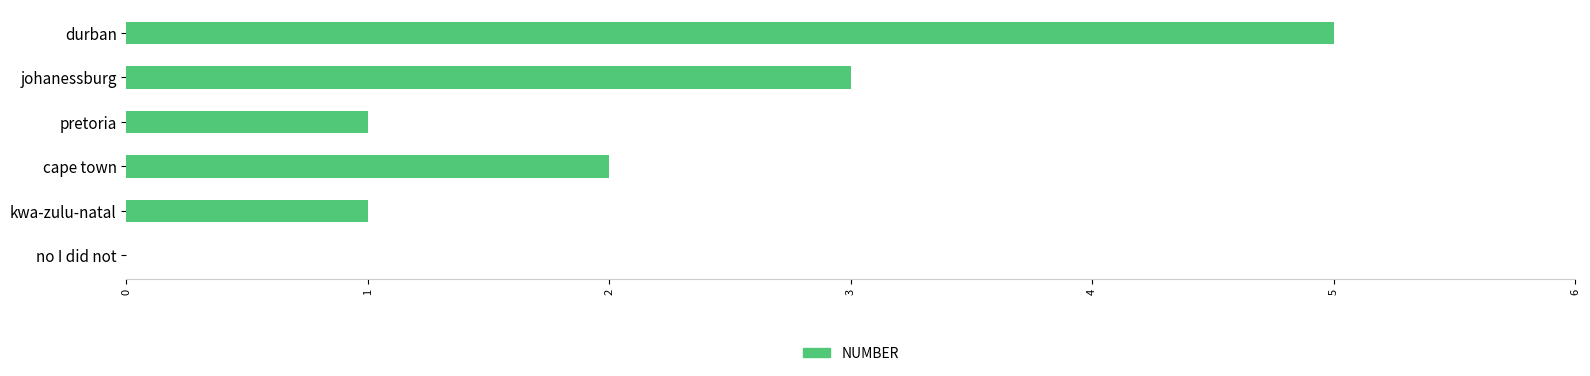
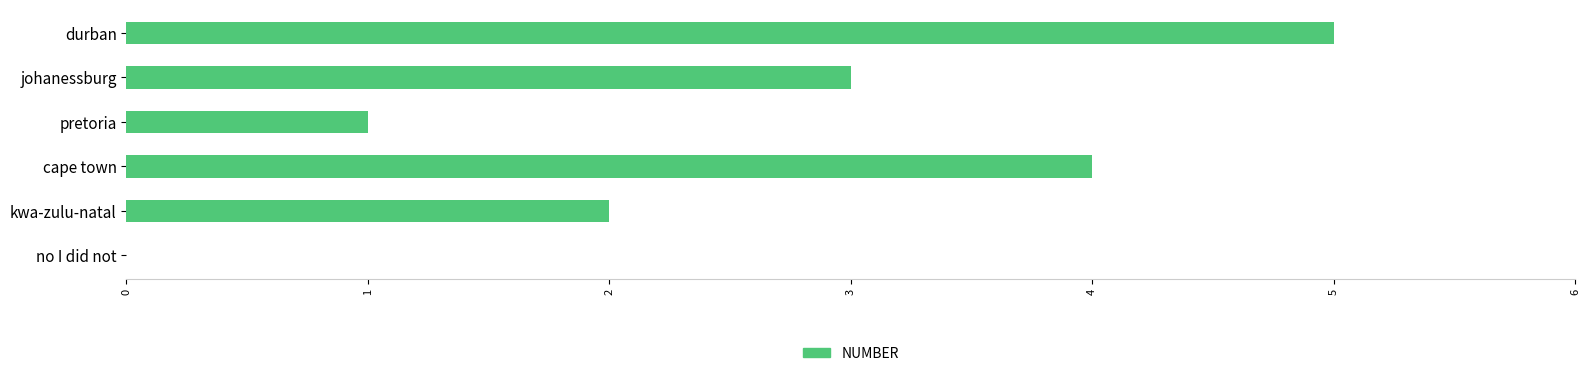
cape town: 2 -> 4
kwa-zulu-natal: 1 -> 2
